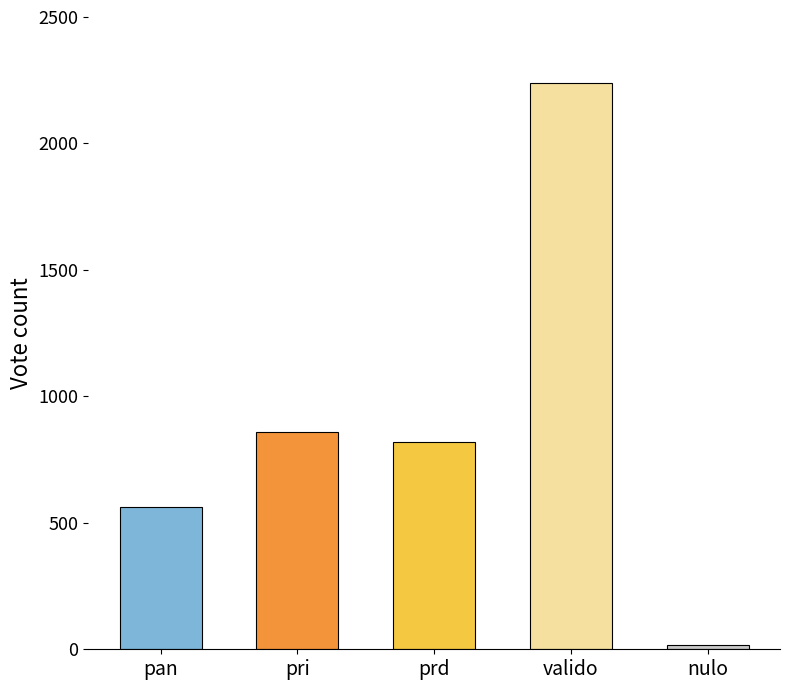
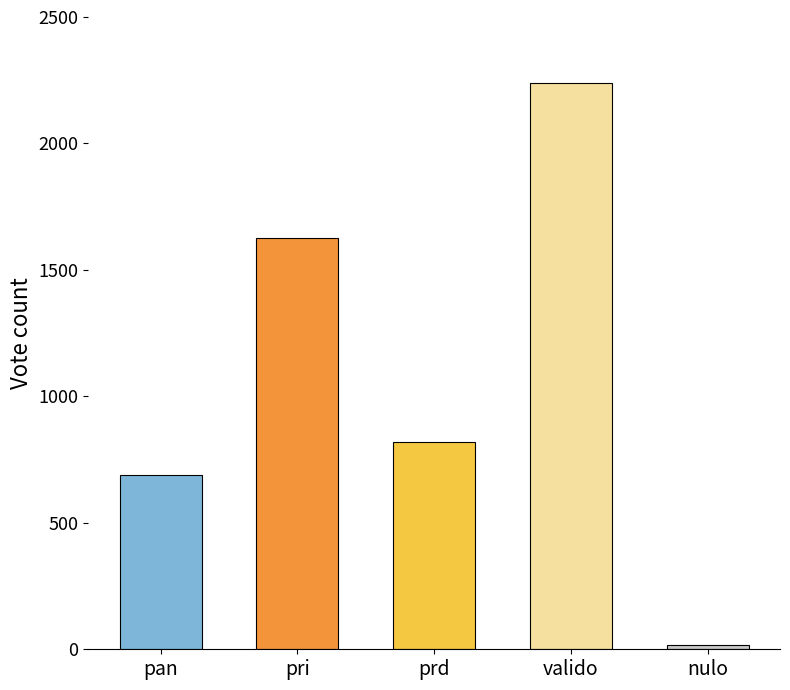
pan: 560 -> 690
pri: 860 -> 1630
